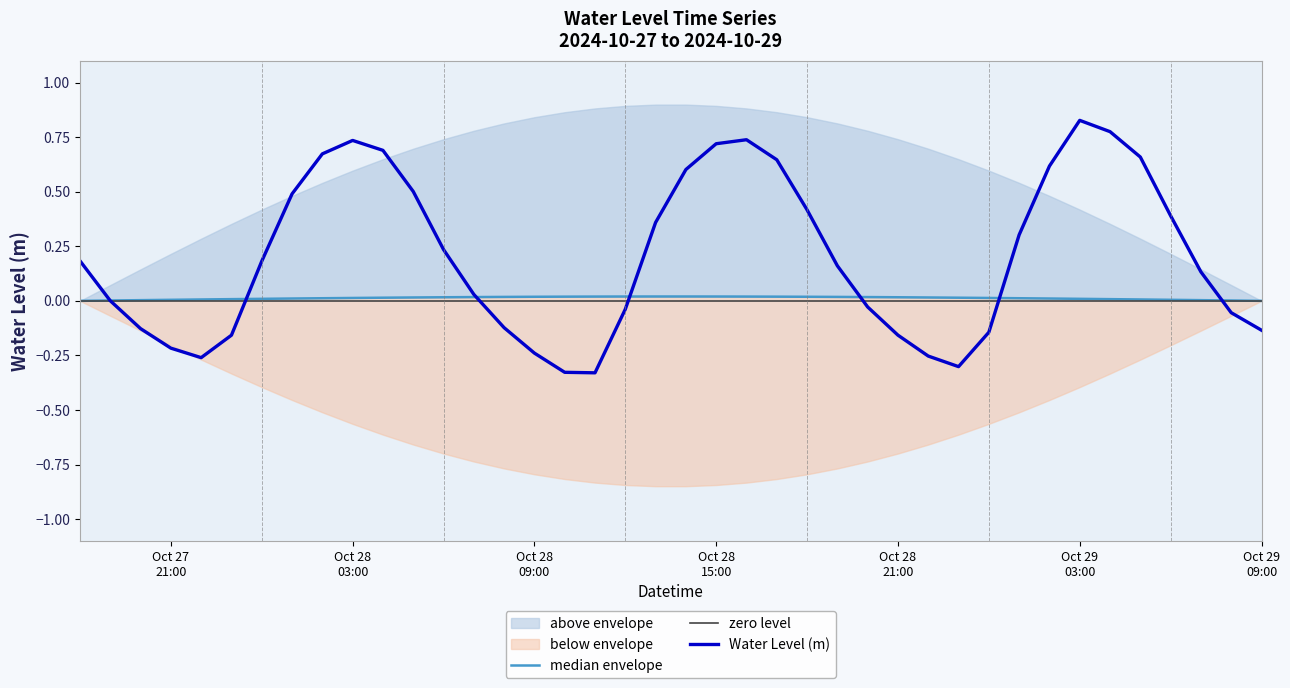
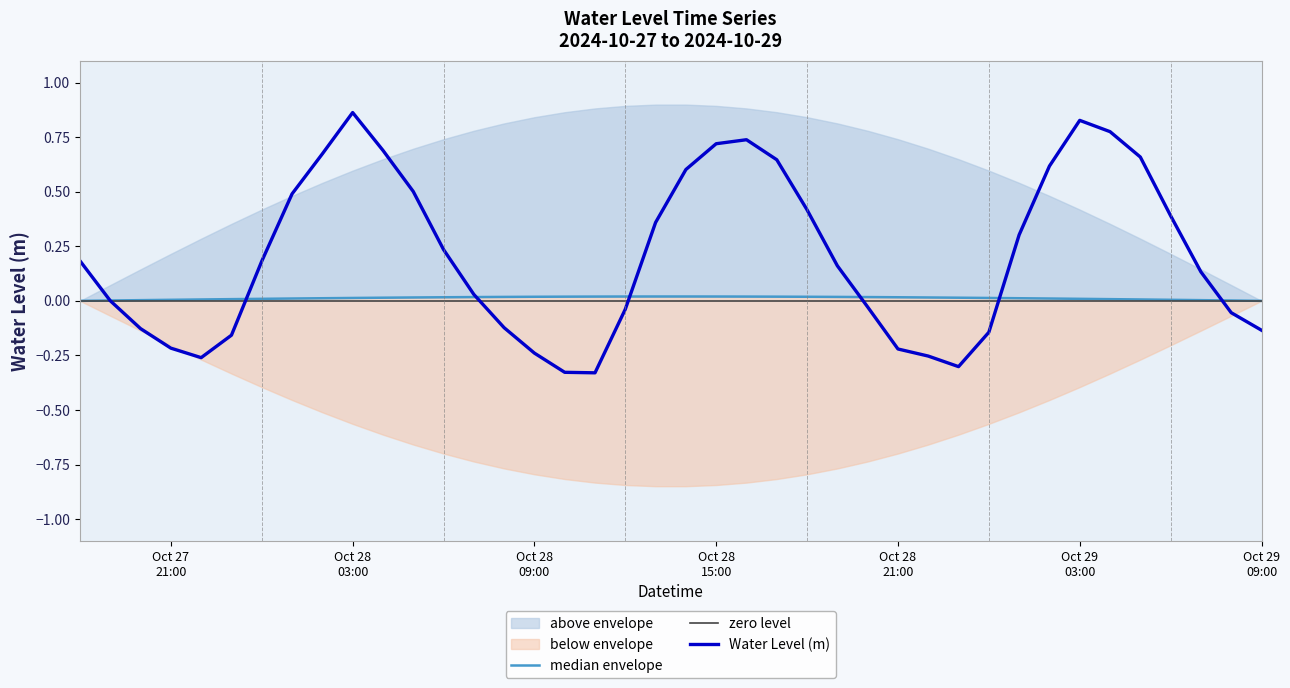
Water Level (m), Oct 28 03:00: 0.74 -> 0.86
Water Level (m), Oct 28 21:00: -0.16 -> -0.22
